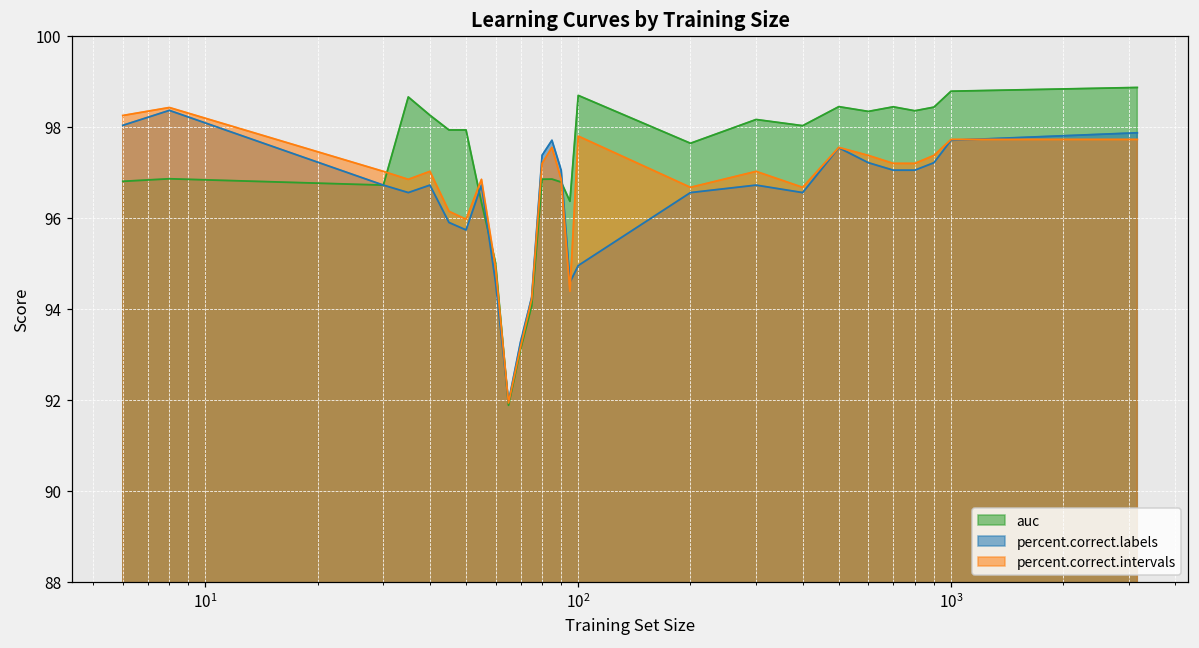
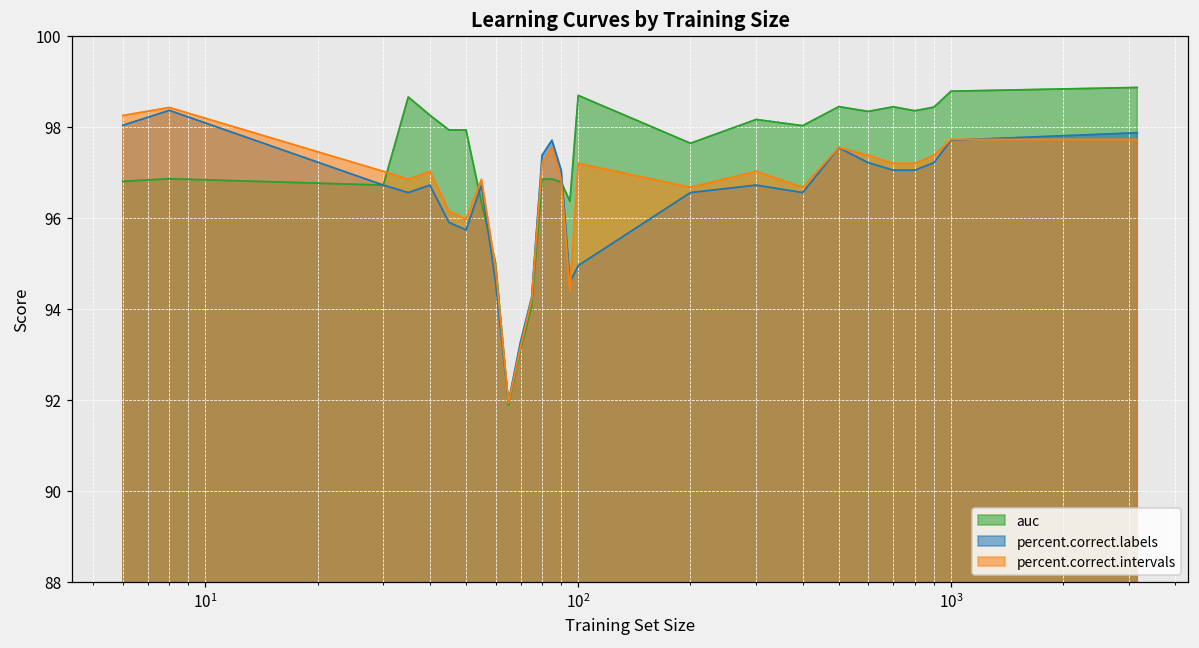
percent.correct.intervals, 10^2: 97.8 -> 97.2
